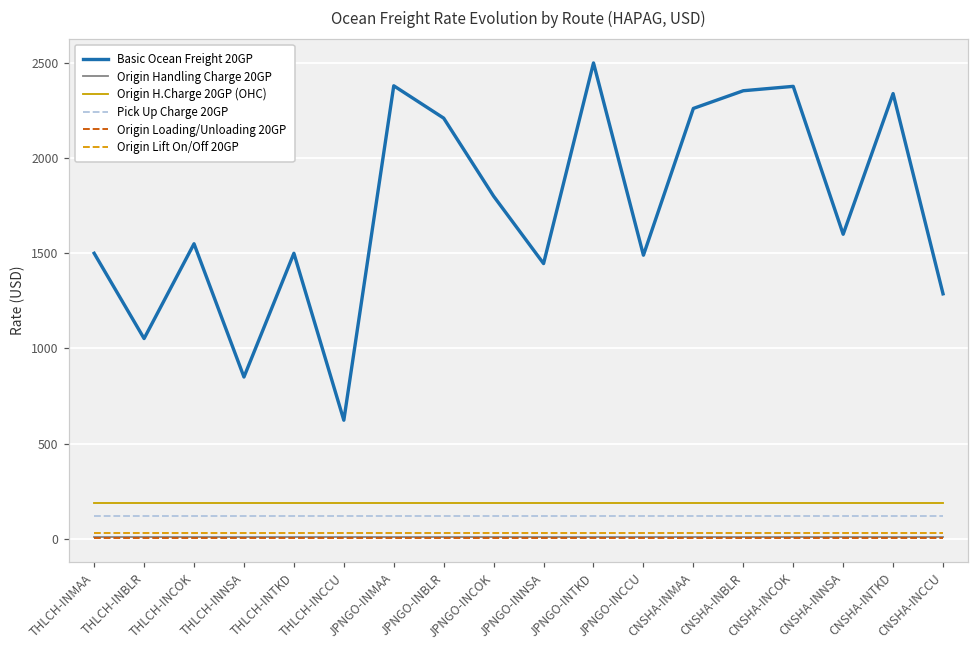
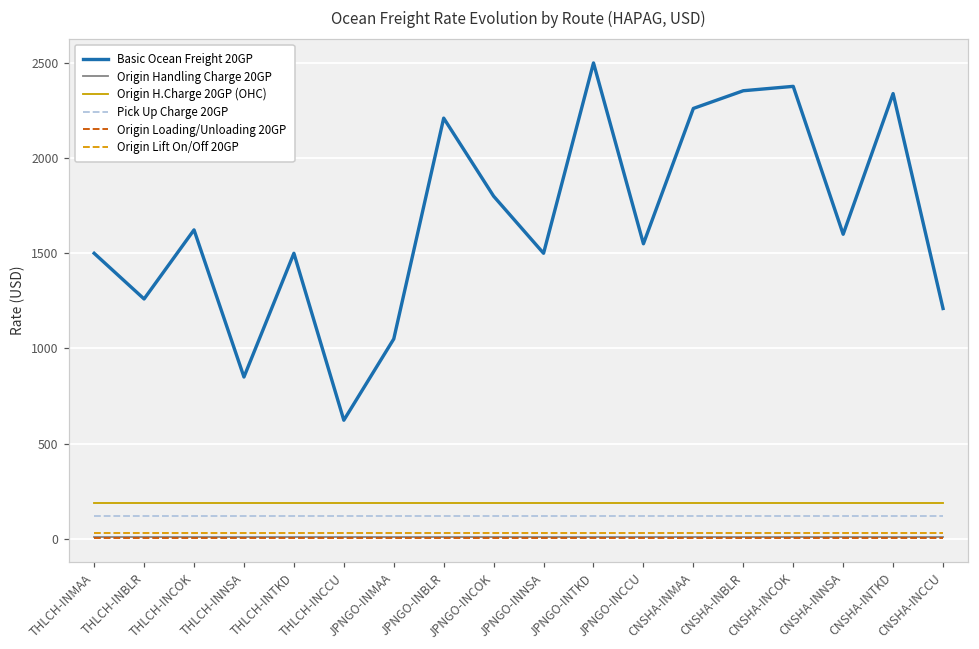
Basic Ocean Freight 20GP, THLCH-INBLR: 1050 -> 1260
Basic Ocean Freight 20GP, THLCH-INCOK: 1550 -> 1620
Basic Ocean Freight 20GP, JPNGO-INMAA: 2380 -> 1050
Basic Ocean Freight 20GP, JPNGO-INNSA: 1450 -> 1500
Basic Ocean Freight 20GP, JPNGO-INCCU: 1490 -> 1550
Basic Ocean Freight 20GP, CNSHA-INCCU: 1290 -> 1210
